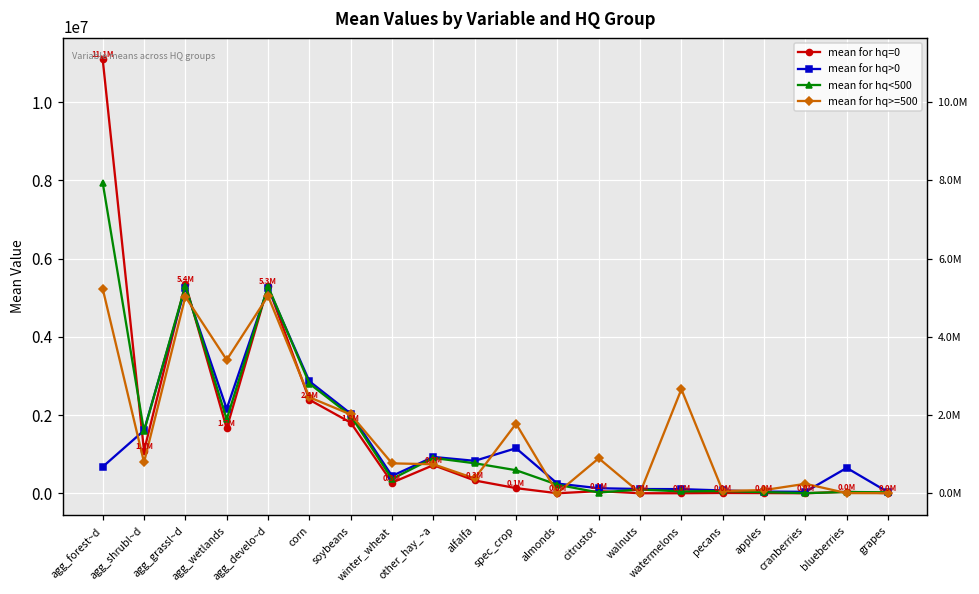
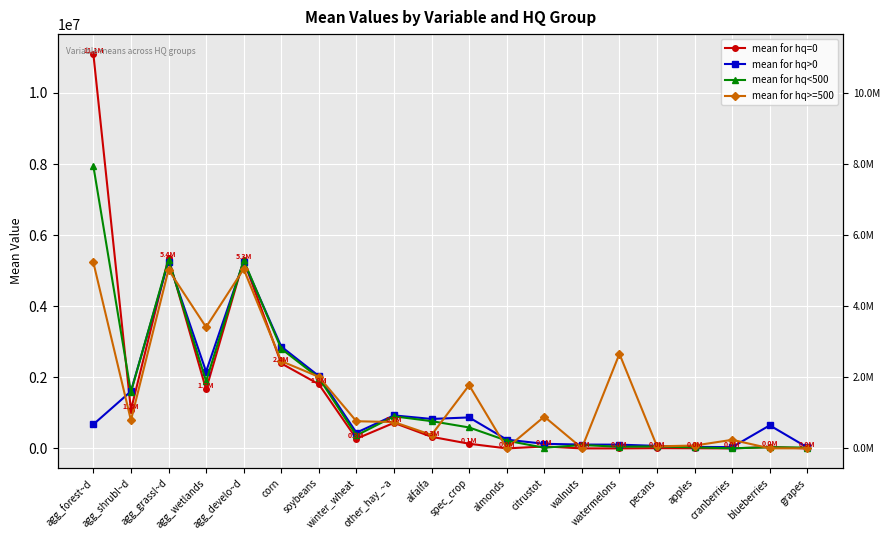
mean for hq>0, spec_crop: 1200000 -> 900000
